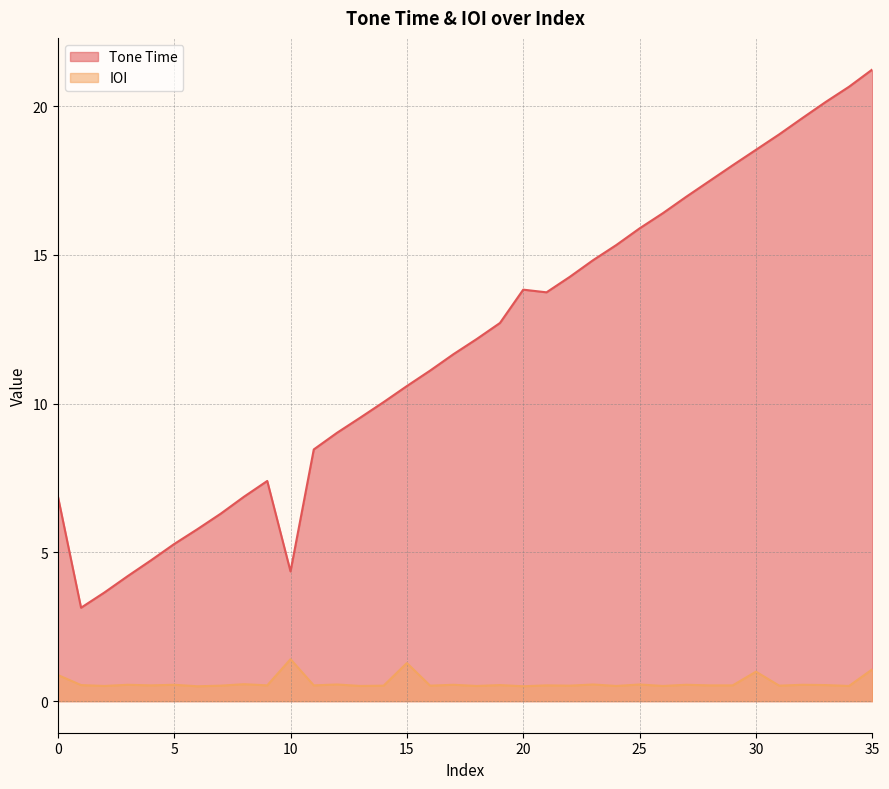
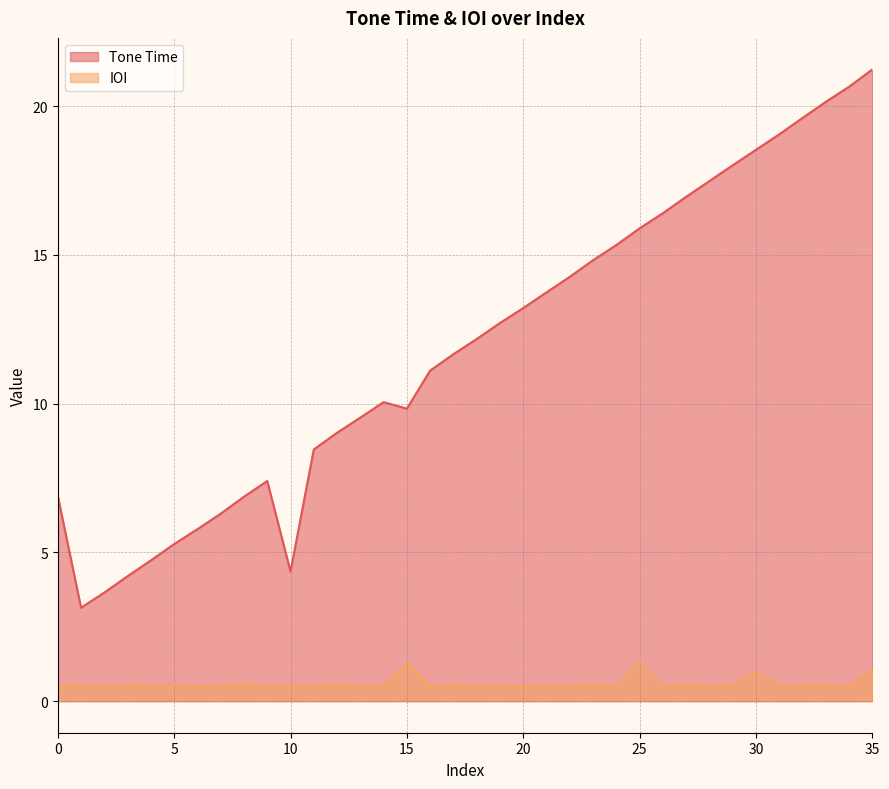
IOI, 0: 0.9 -> 0.5
IOI, 10: 1.4 -> 0.5
Tone Time, 15: 10.6 -> 9.8
Tone Time, 20: 13.8 -> 13.2
IOI, 25: 0.6 -> 1.3
